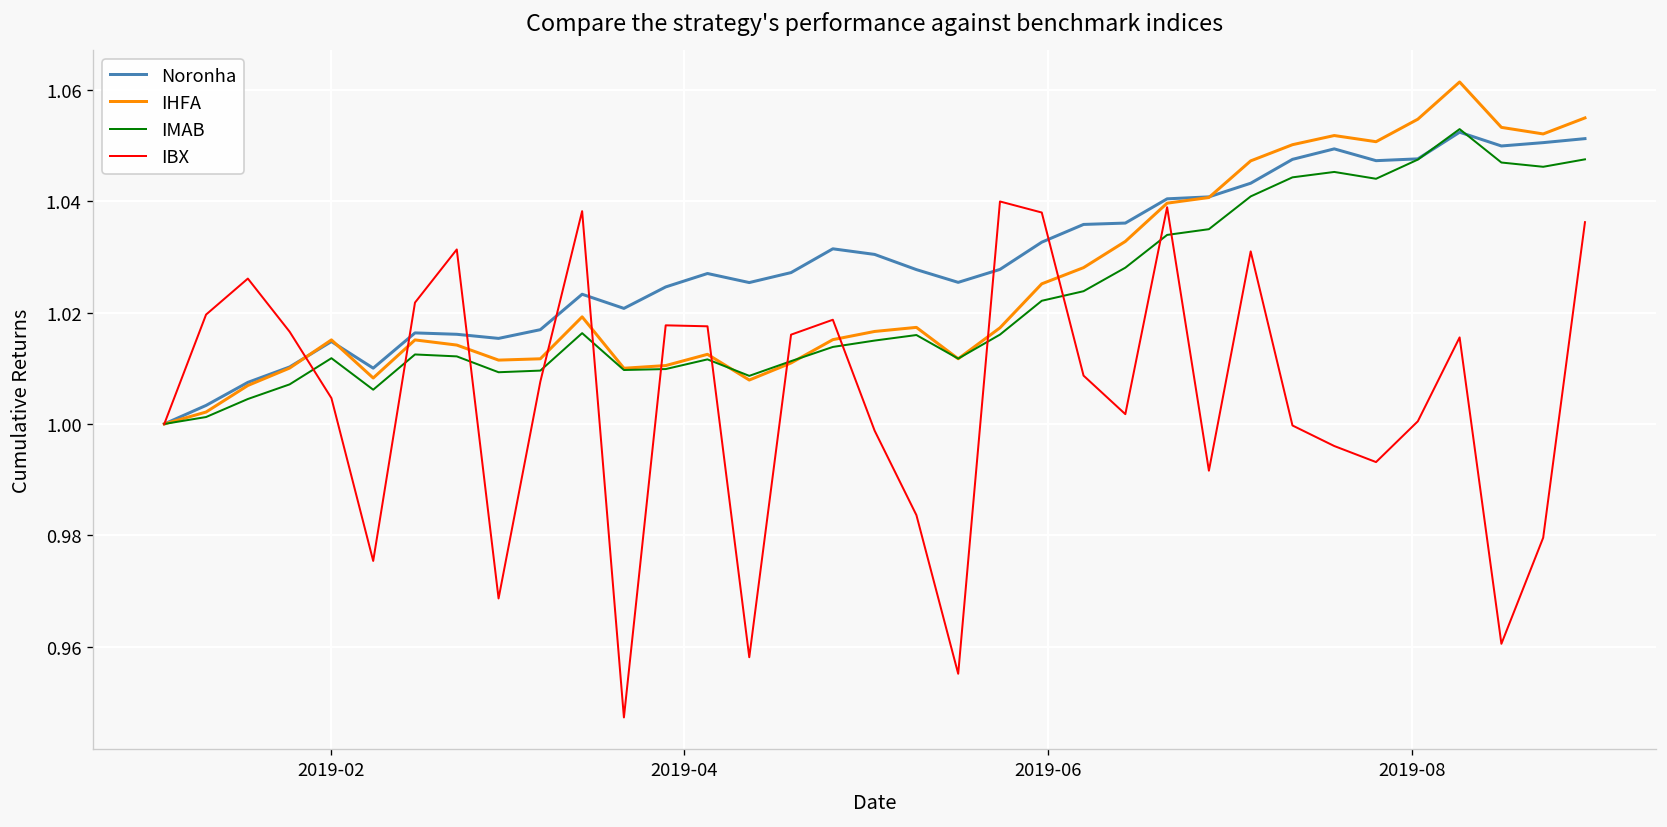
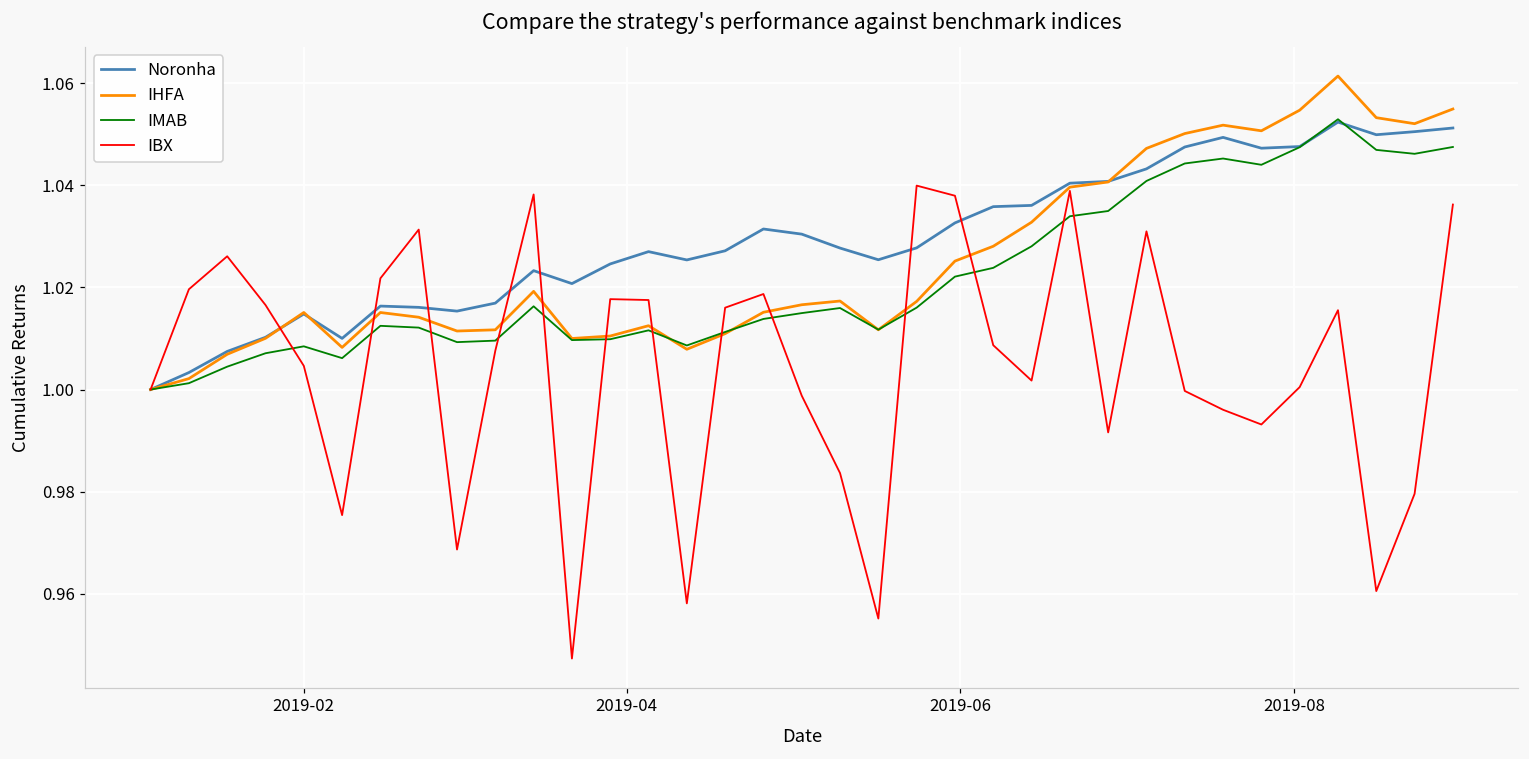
IMAB, 2019-02: 1.012 -> 1.008
